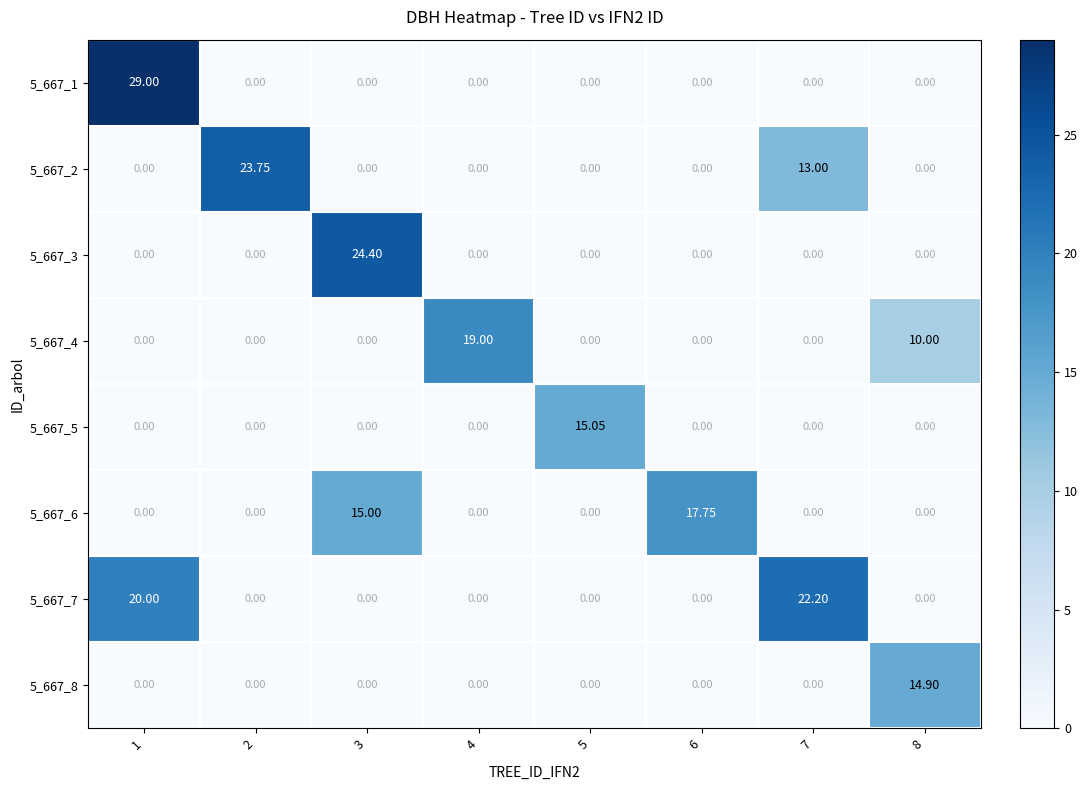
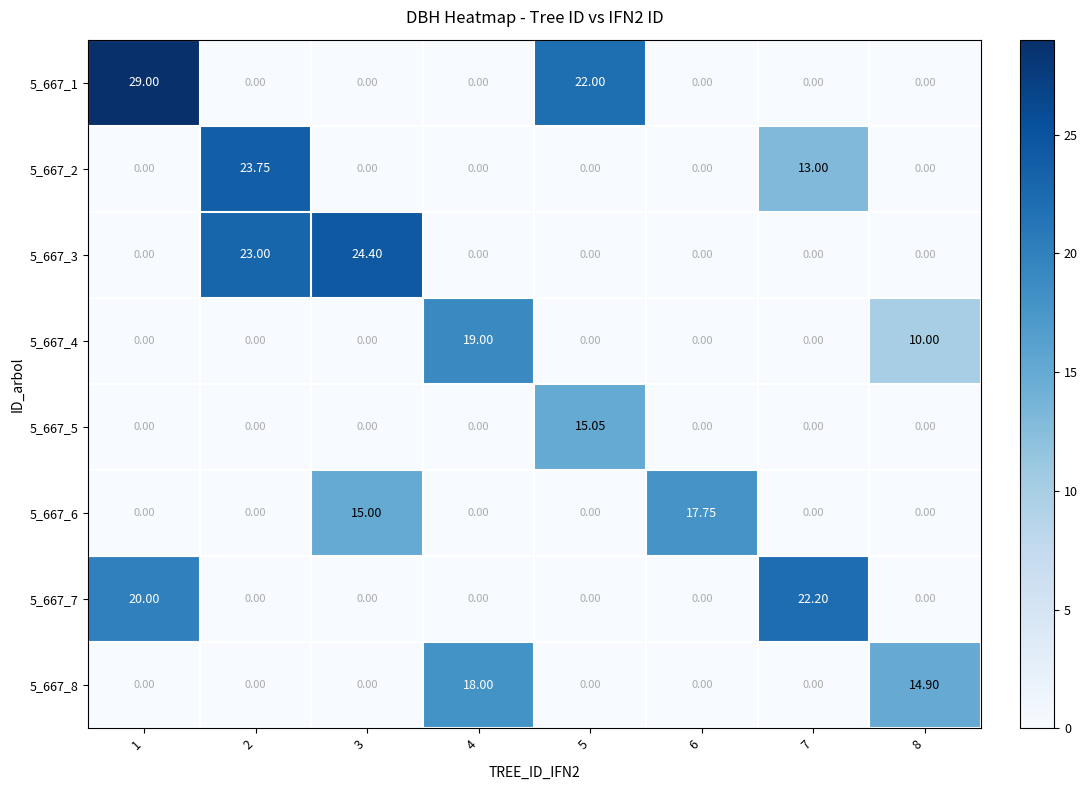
5_667_1, 5: 0.00 -> 22.00
5_667_3, 2: 0.00 -> 23.00
5_667_8, 4: 0.00 -> 18.00
